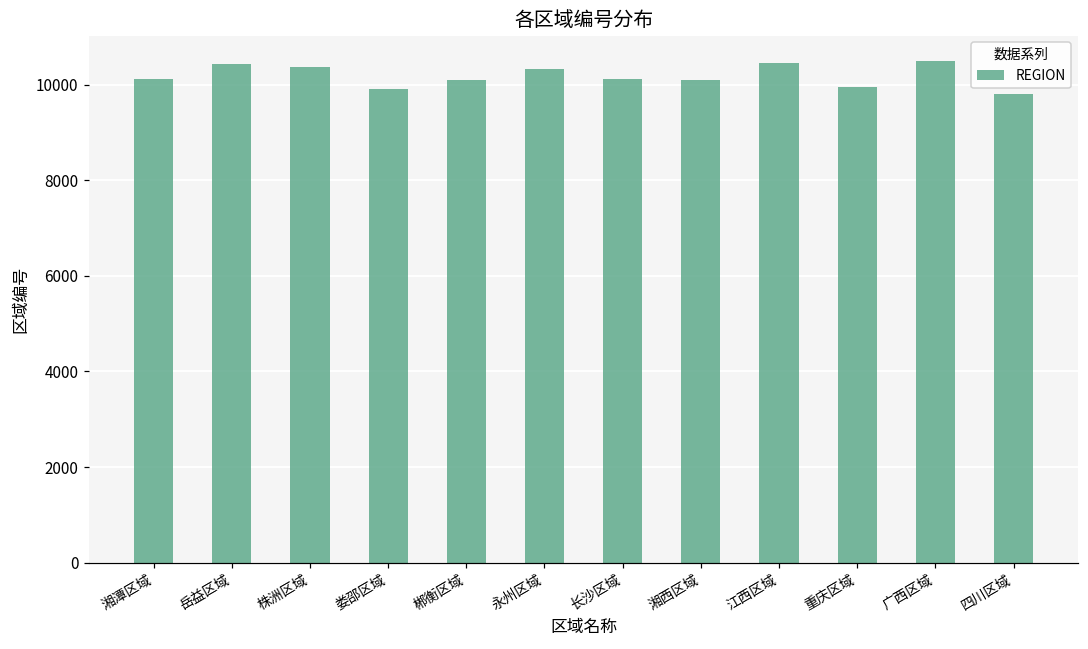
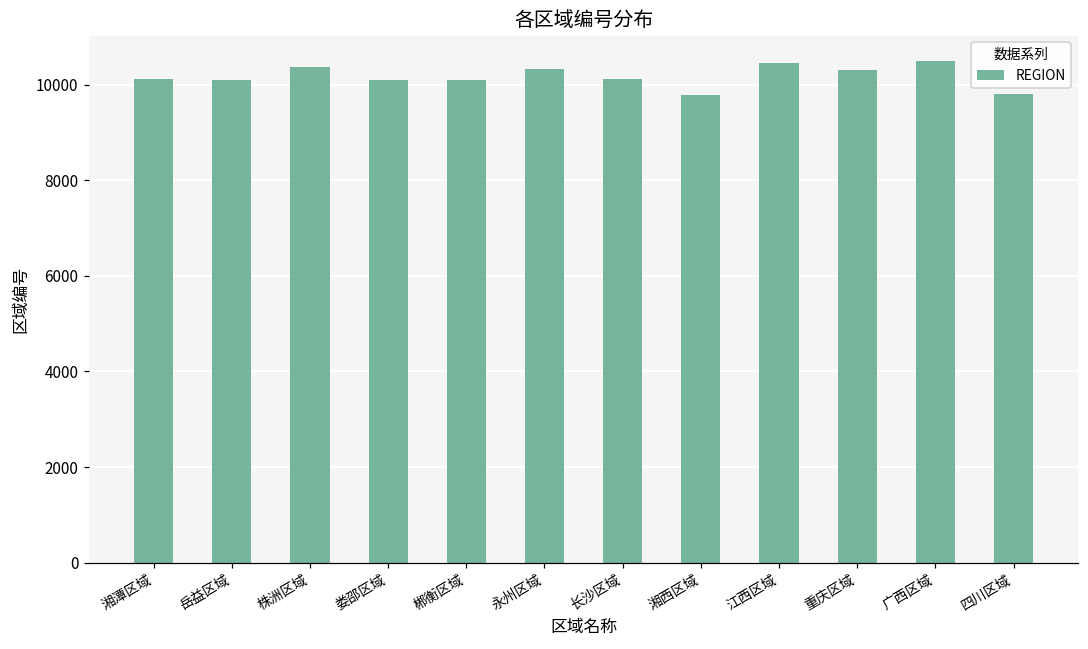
岳益区域: 10400 -> 10100
娄邵区域: 9900 -> 10100
湘西区域: 10100 -> 9800
重庆区域: 10000 -> 10300
